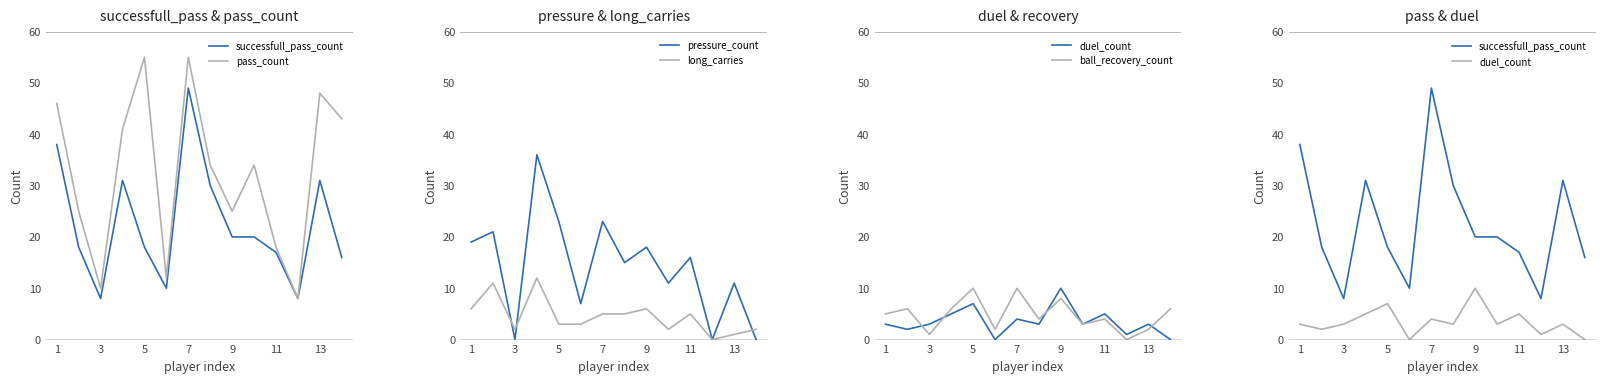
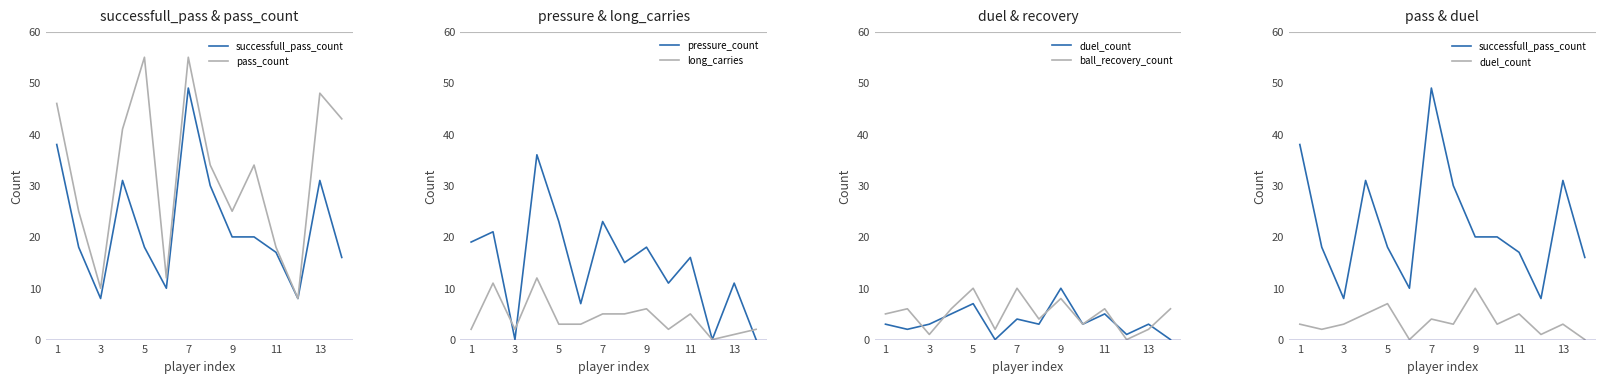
pressure & long_carries, long_carries, 1: 6 -> 2
duel & recovery, ball_recovery_count, 11: 4 -> 6
